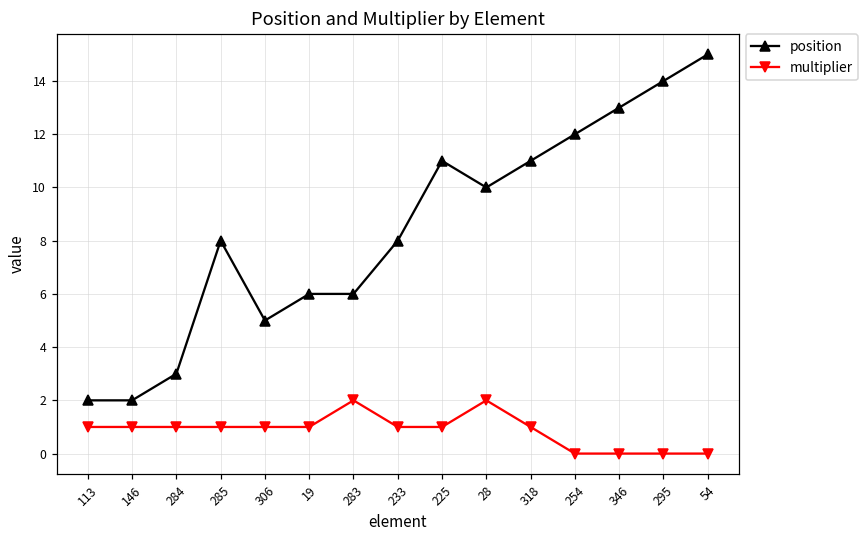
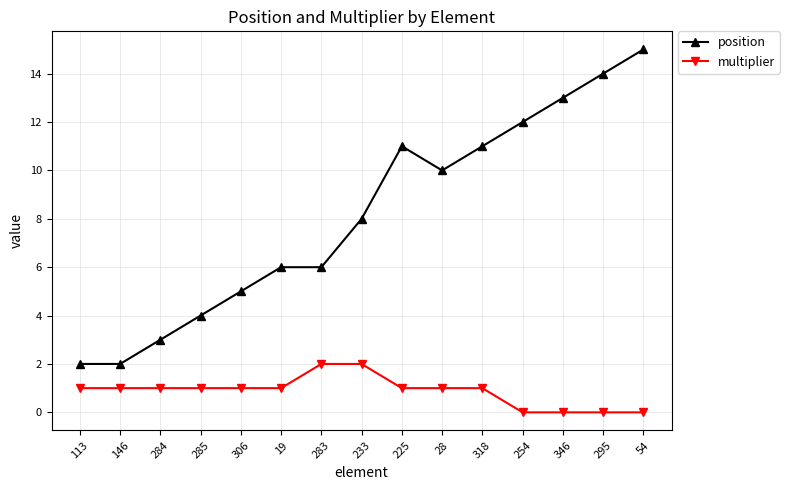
position, 285: 8 -> 4
multiplier, 233: 1 -> 2
multiplier, 28: 2 -> 1
